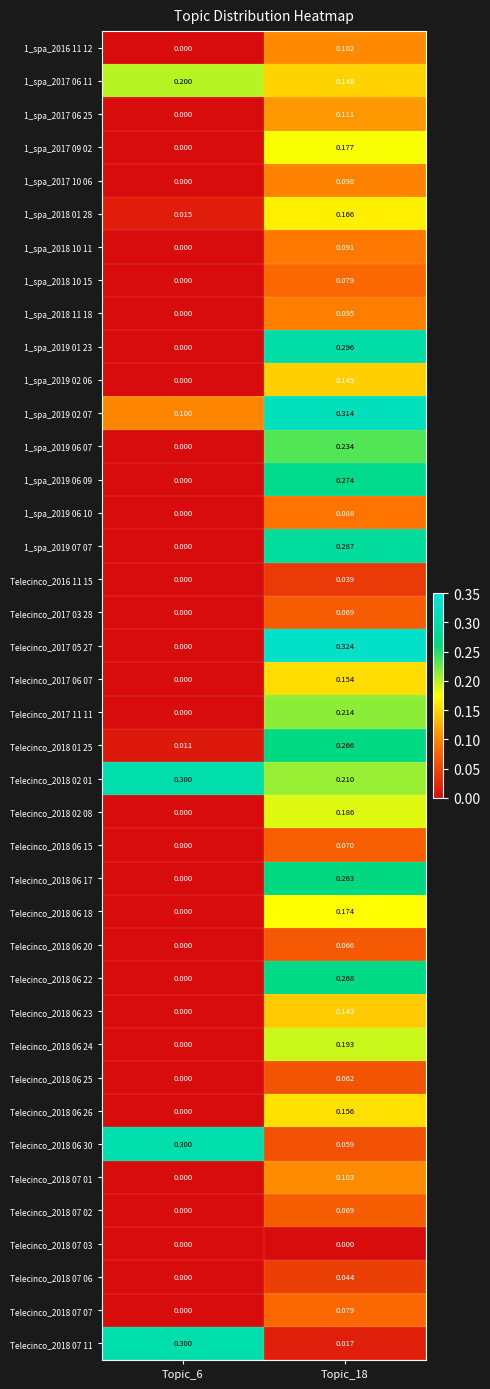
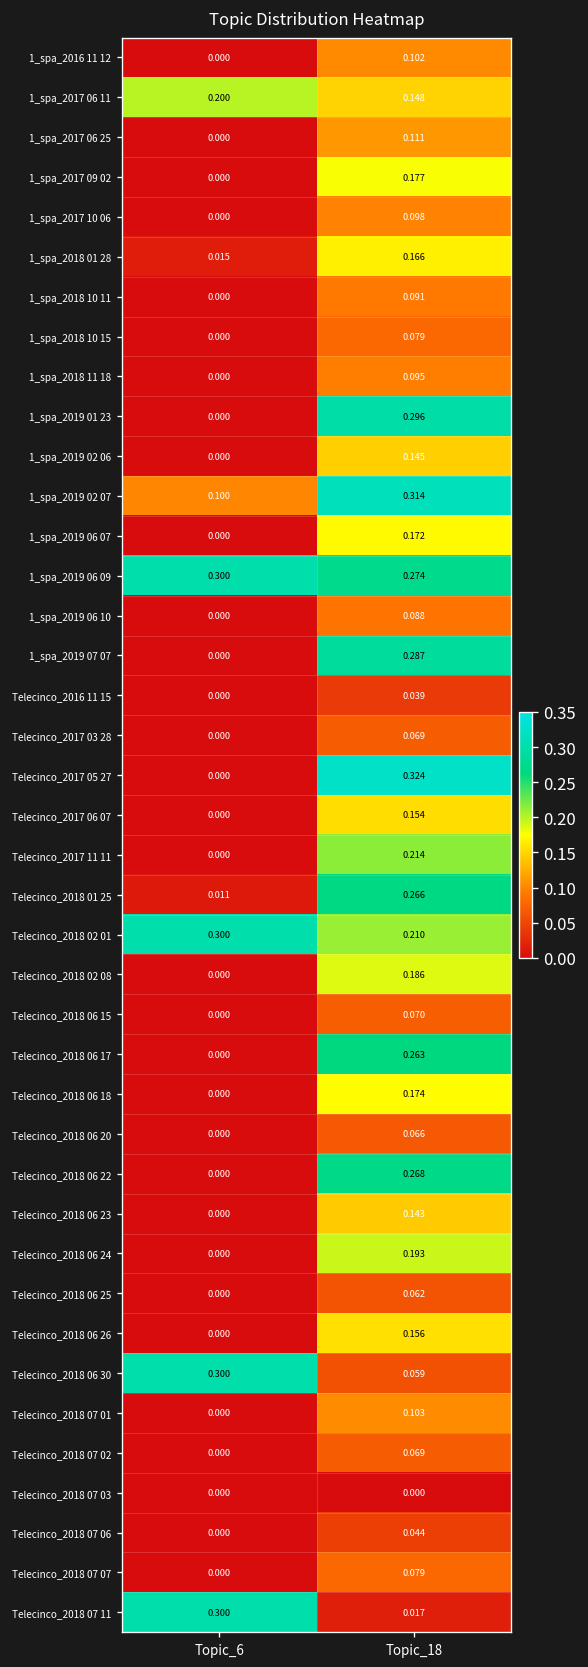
1_spa_2019 06 07, Topic_18: 0.234 -> 0.172
1_spa_2019 06 09, Topic_6: 0.000 -> 0.300
